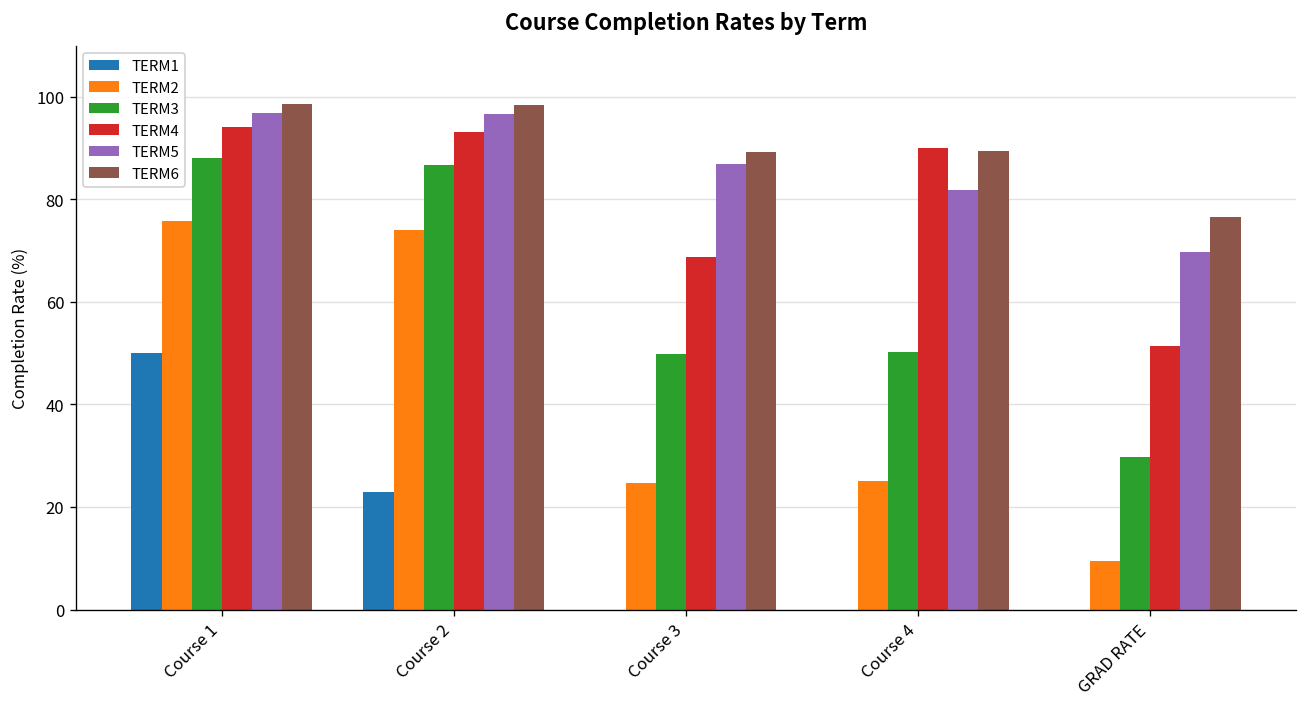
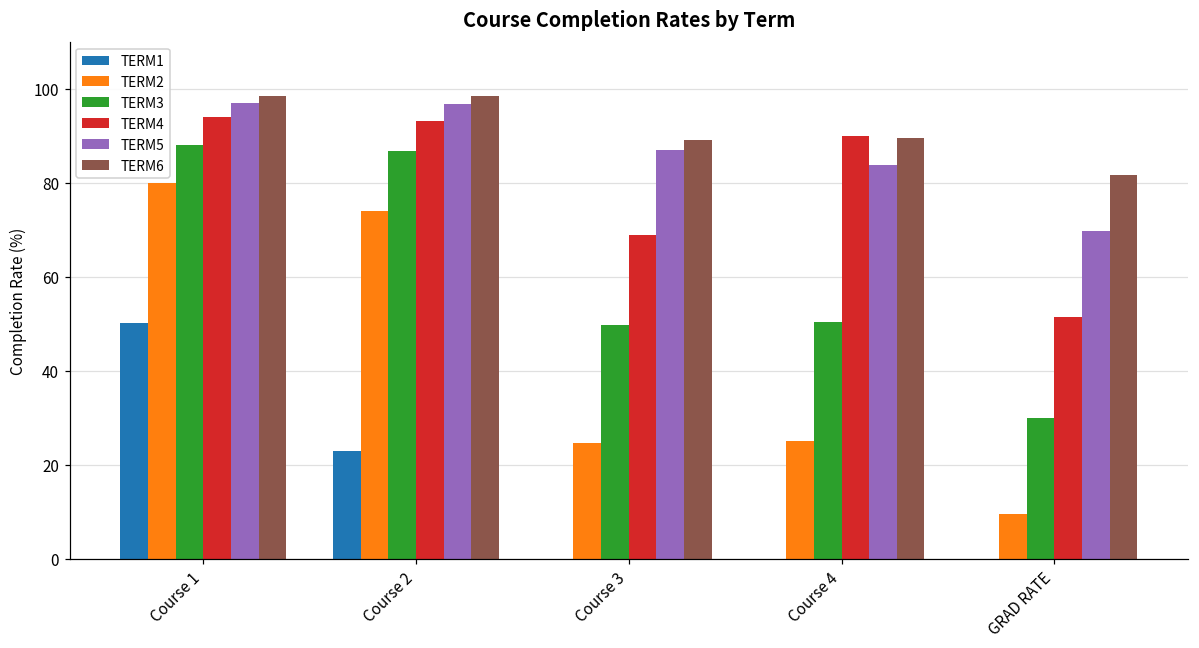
TERM2, Course 1: 76 -> 80
TERM5, Course 4: 82 -> 84
TERM6, GRAD RATE: 77 -> 82
